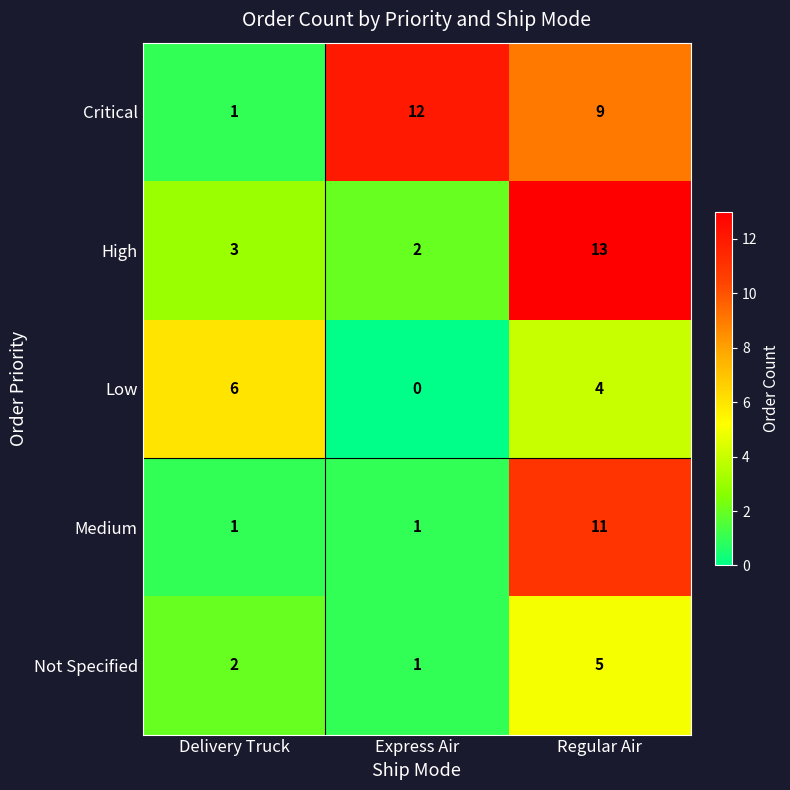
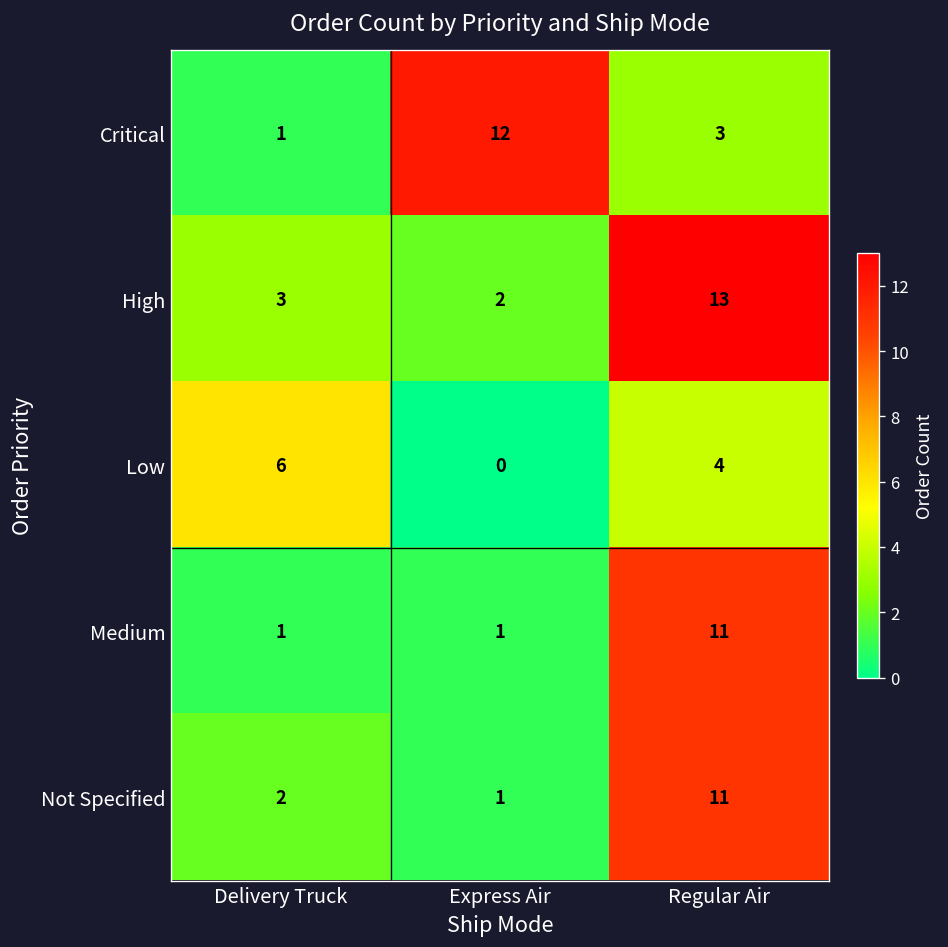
Critical, Regular Air: 9 -> 3
Not Specified, Regular Air: 5 -> 11
